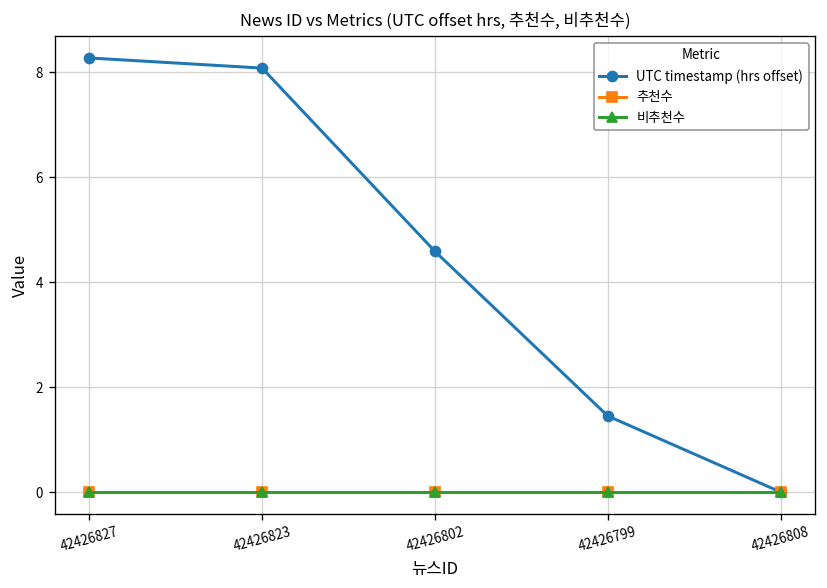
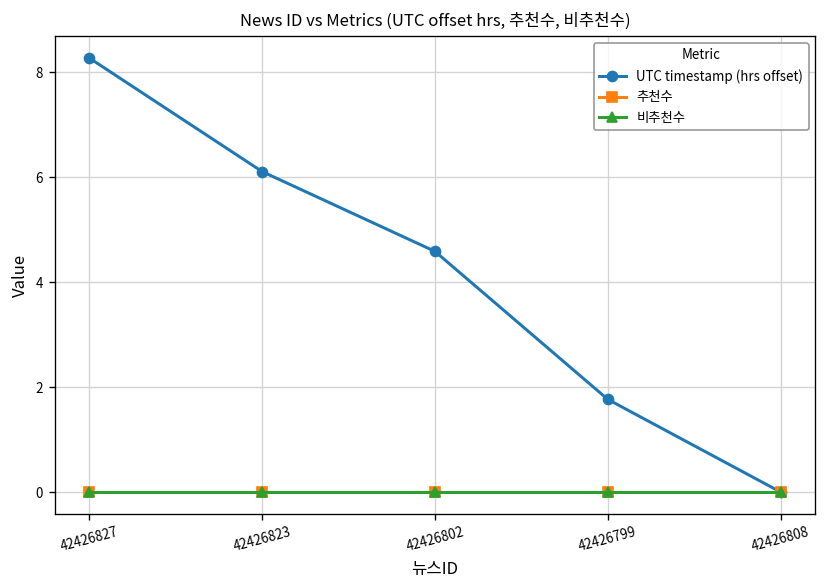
UTC timestamp (hrs offset), 42426823: 8.1 -> 6.1
UTC timestamp (hrs offset), 42426799: 1.4 -> 1.8
